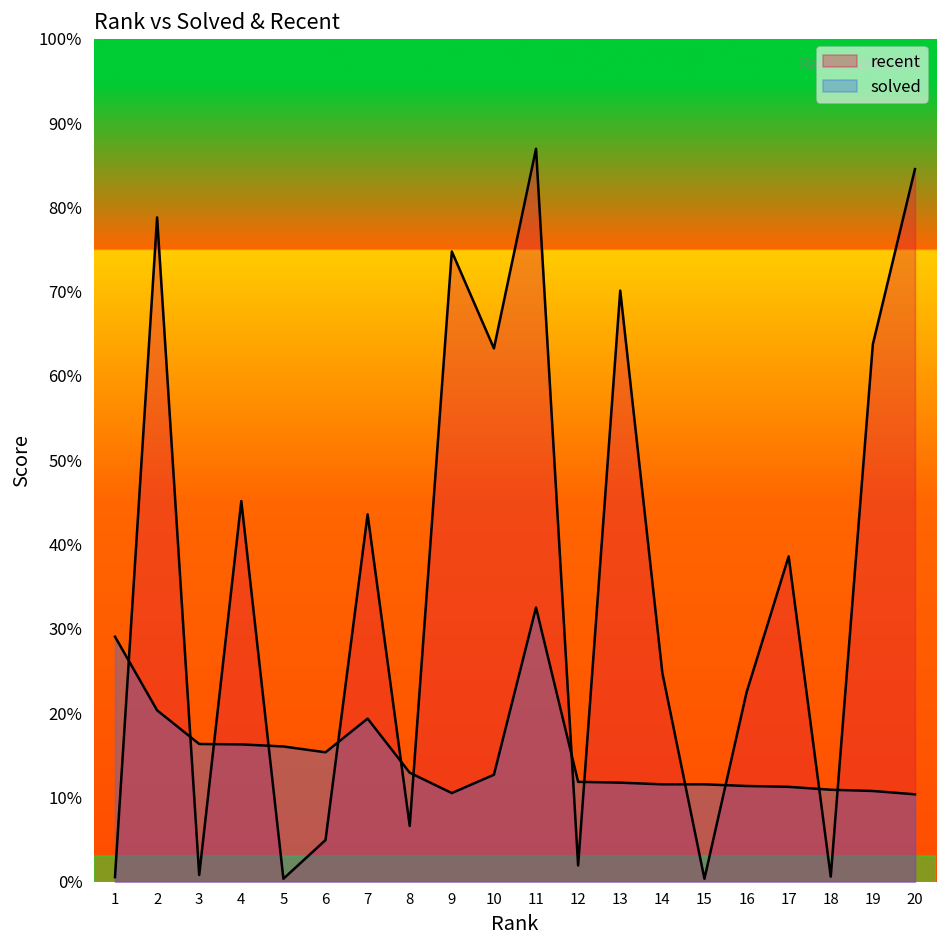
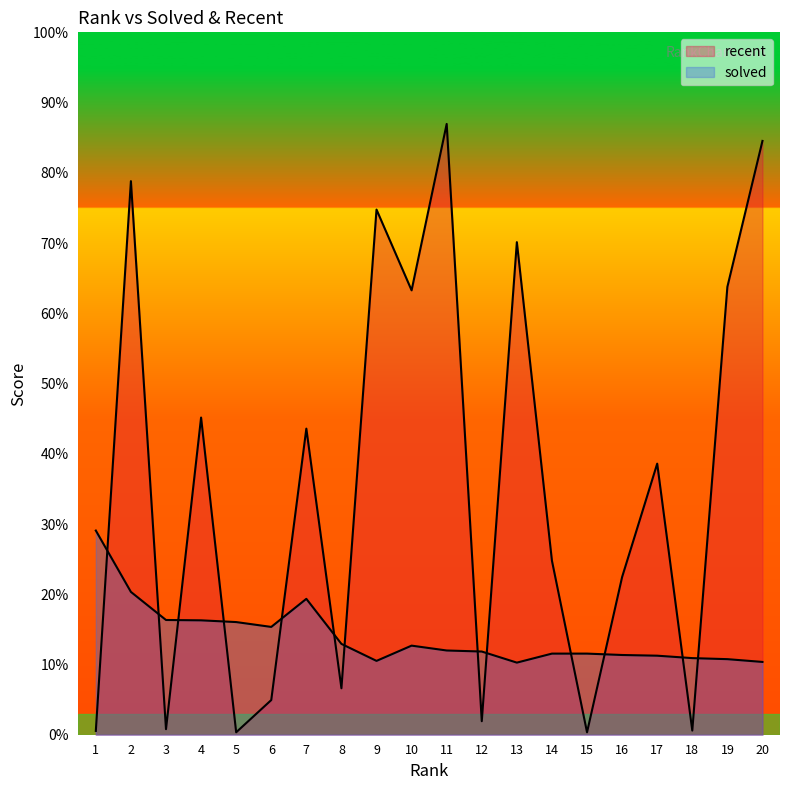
solved, 11: 33% -> 12%
solved, 13: 12% -> 10%
